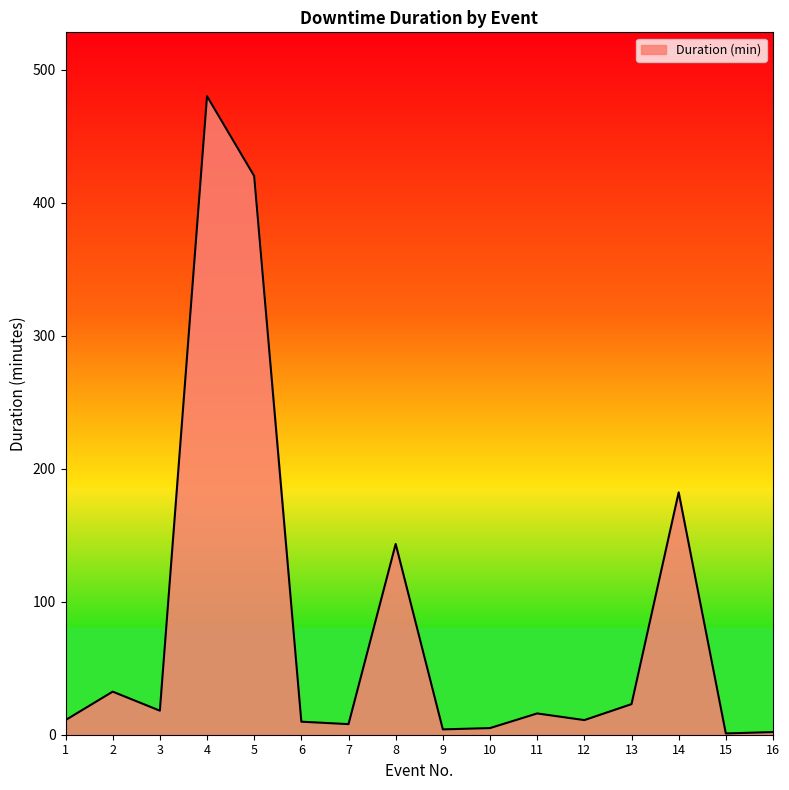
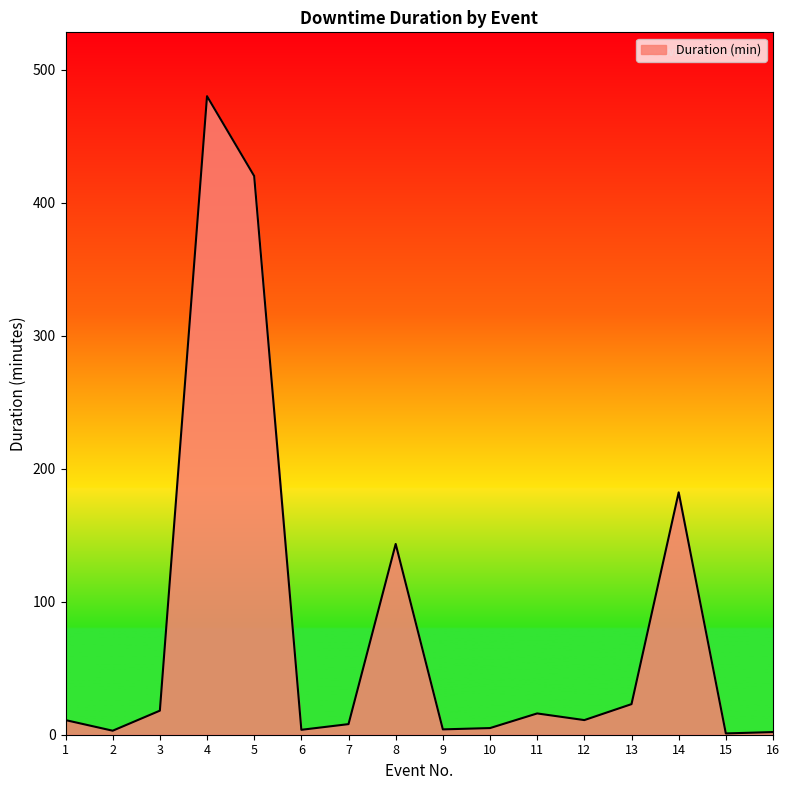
2: 32 -> 3
6: 10 -> 4
